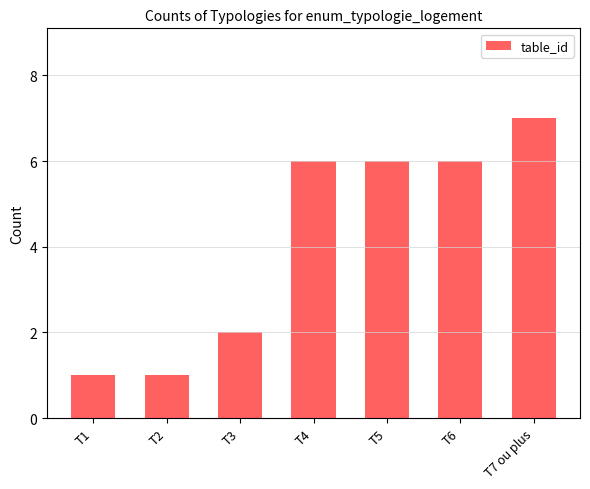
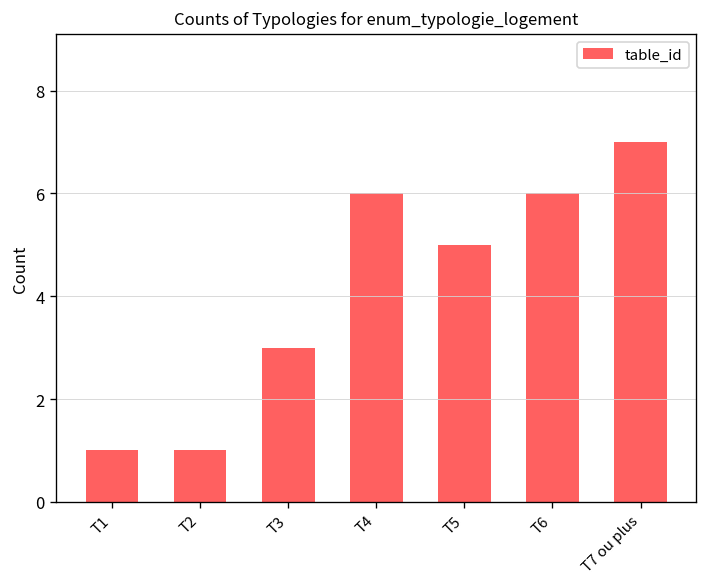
T3: 2 -> 3
T5: 6 -> 5
